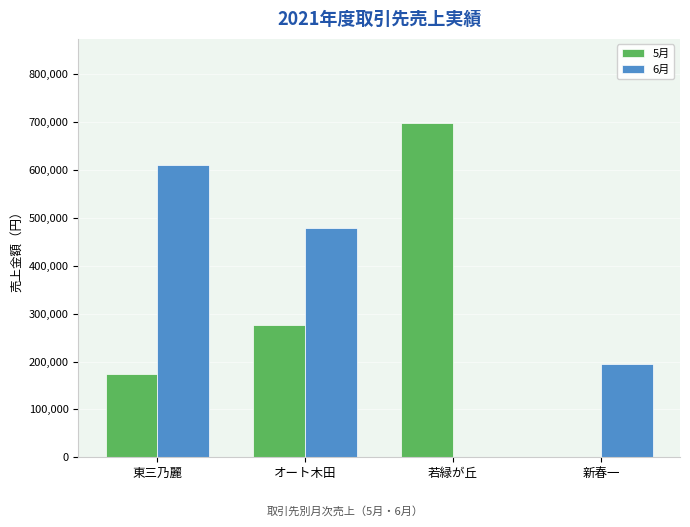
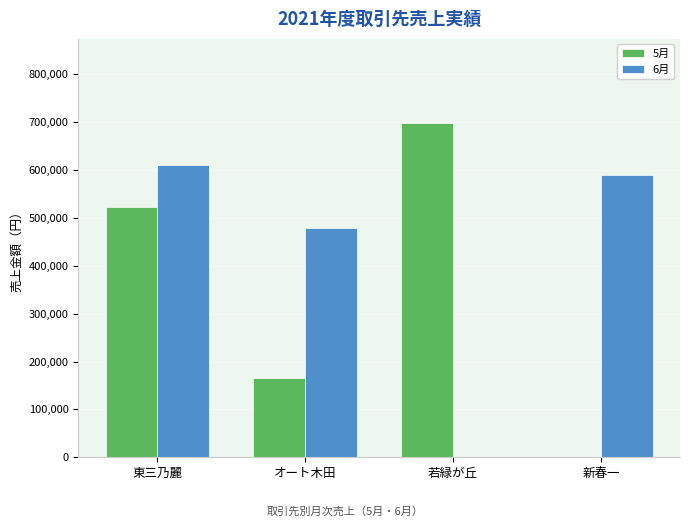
5月, 東三乃麗: 170,000 -> 520,000
5月, オート木田: 280,000 -> 170,000
6月, 新春一: 190,000 -> 590,000
